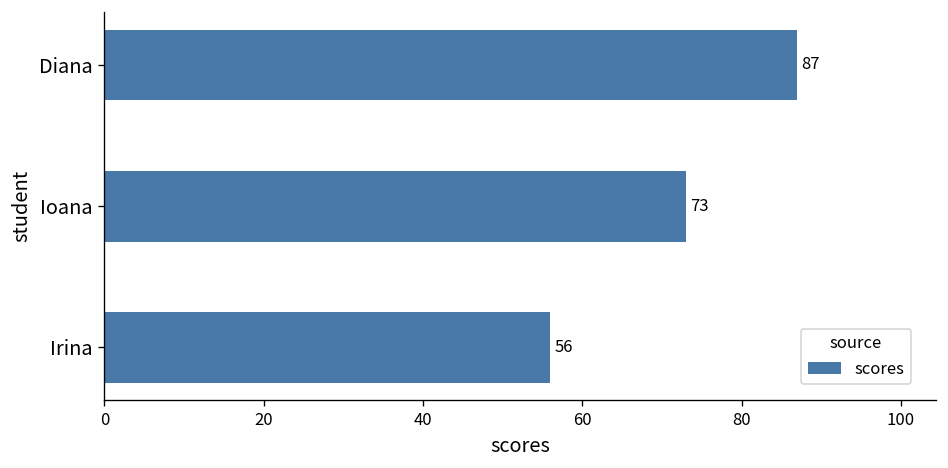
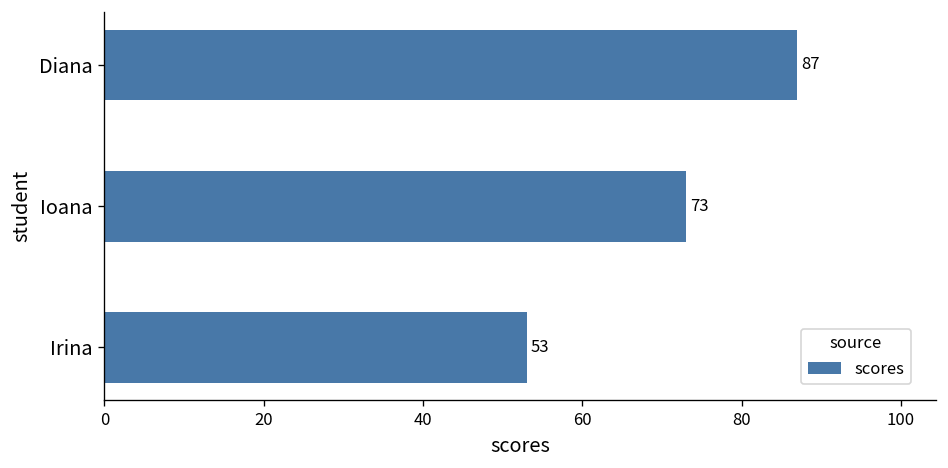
Irina: 56 -> 53
